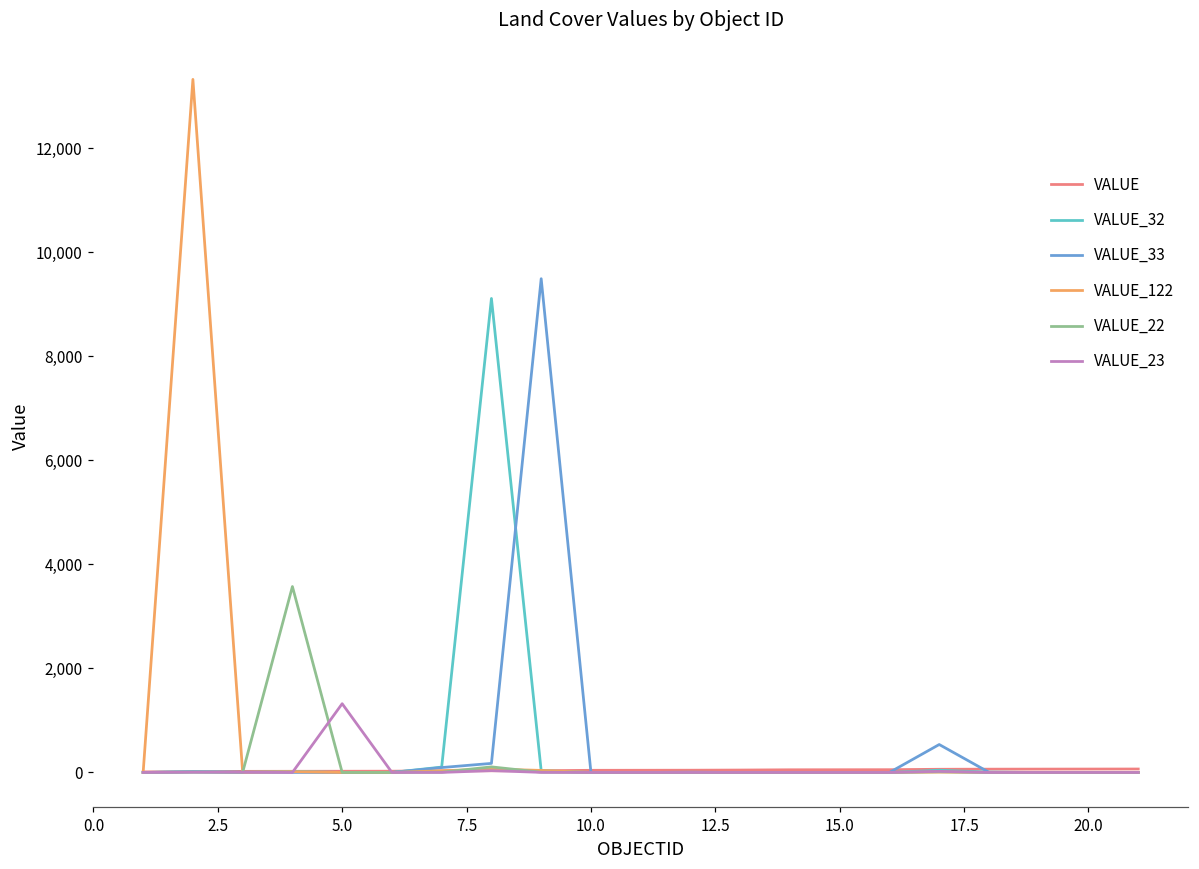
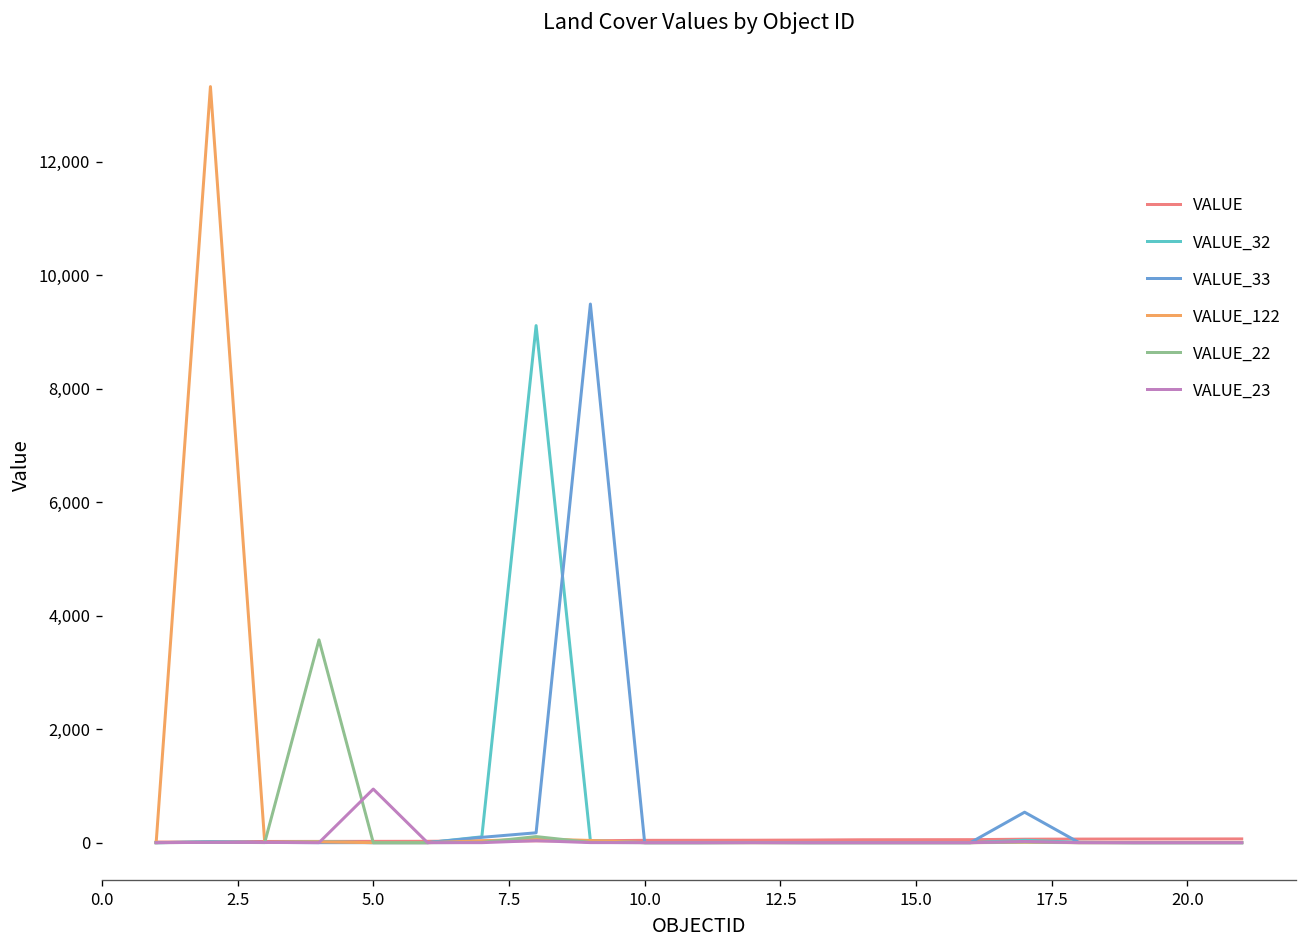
VALUE_23, 5.0: 1,300 -> 900
